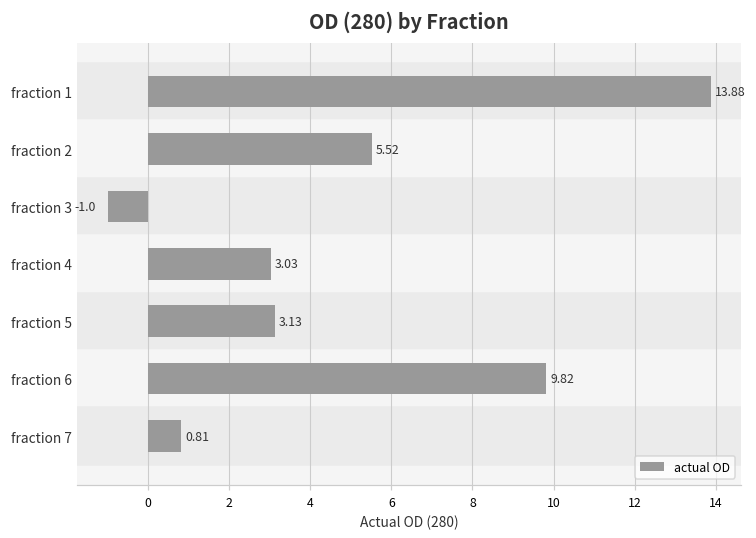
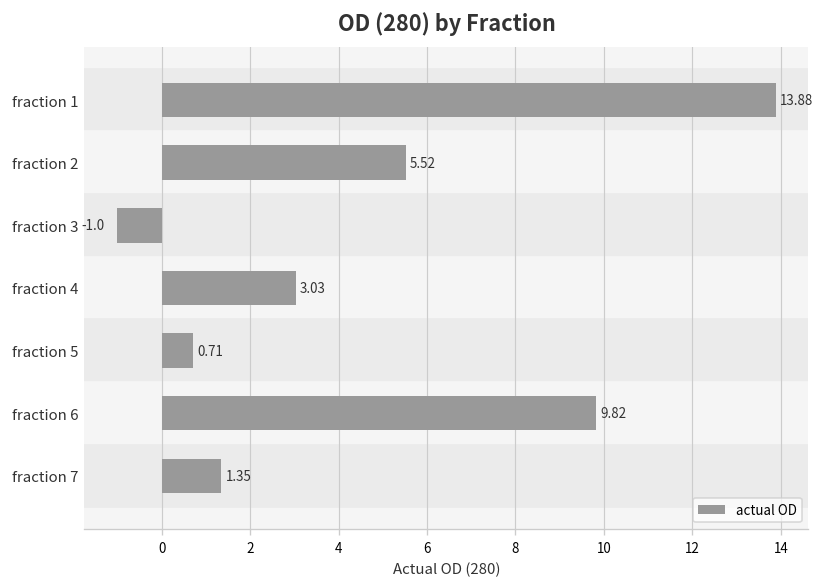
fraction 5: 3.13 -> 0.71
fraction 7: 0.81 -> 1.35
